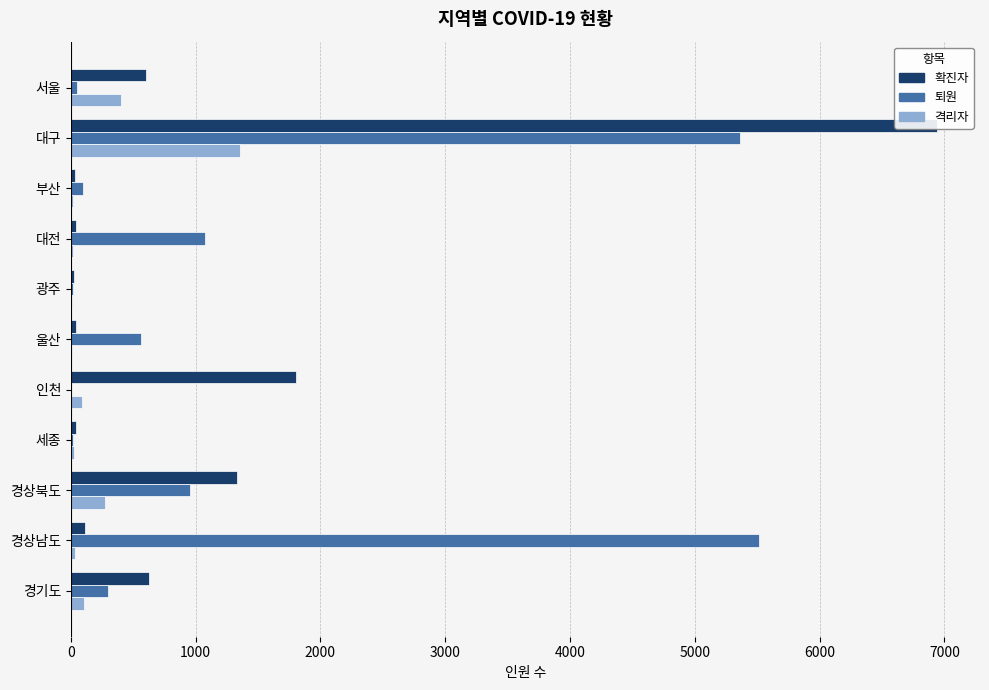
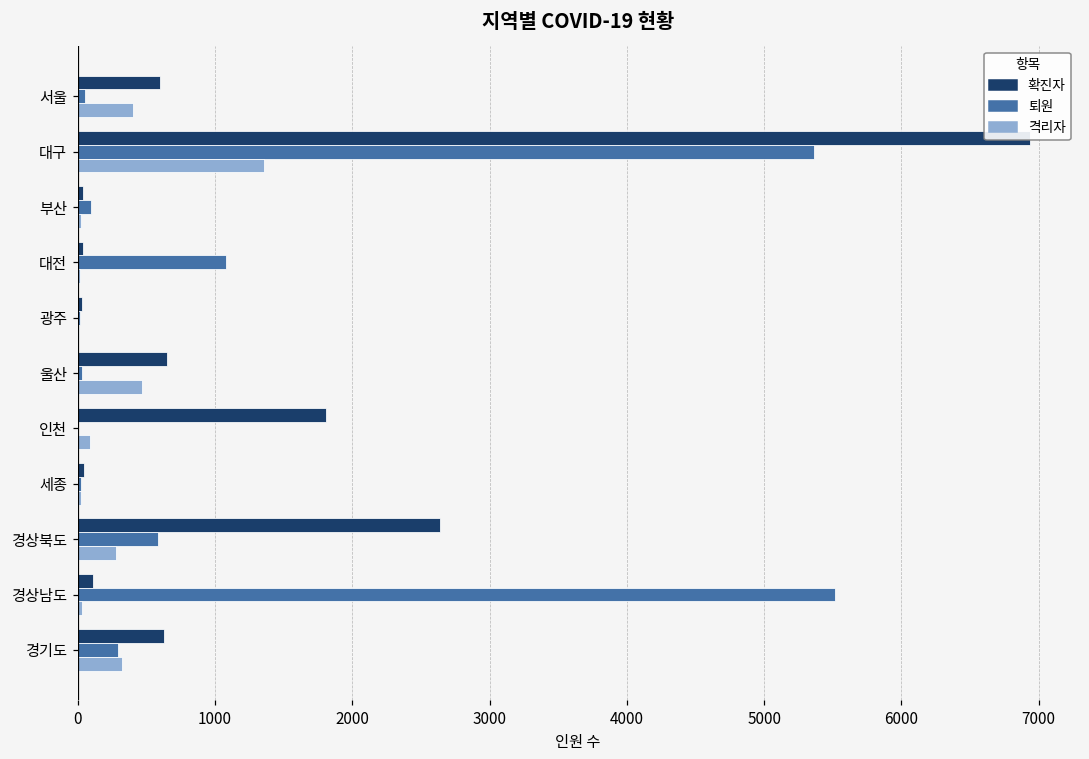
확진자, 울산: 40 -> 650
퇴원, 울산: 560 -> 30
격리자, 울산: 10 -> 470
확진자, 경상북도: 1330 -> 2640
퇴원, 경상북도: 960 -> 580
격리자, 경기도: 110 -> 320
